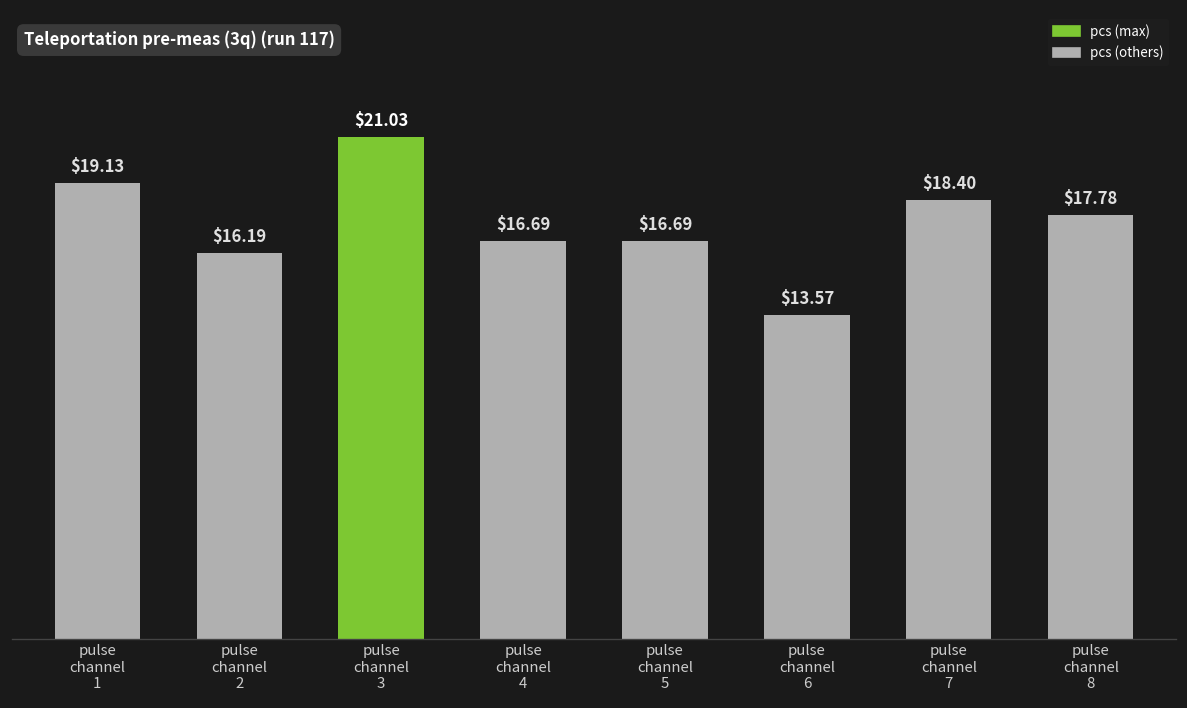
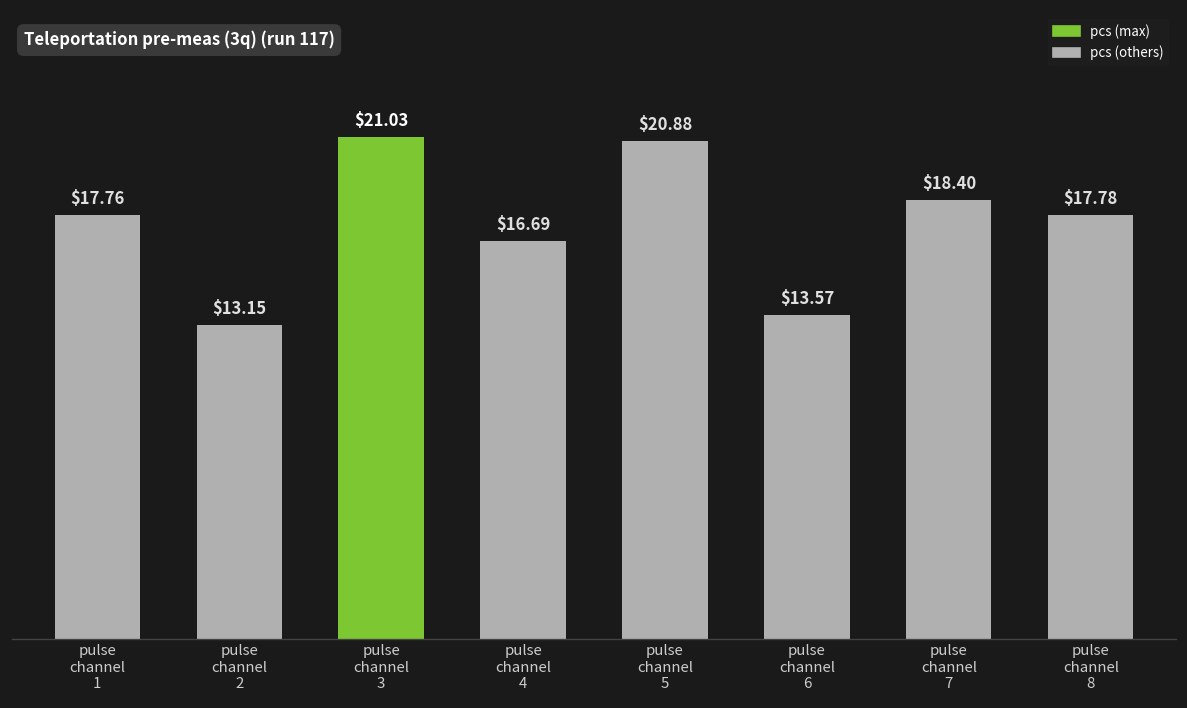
pulse channel 1: $19.13 -> $17.76
pulse channel 2: $16.19 -> $13.15
pulse channel 5: $16.69 -> $20.88
